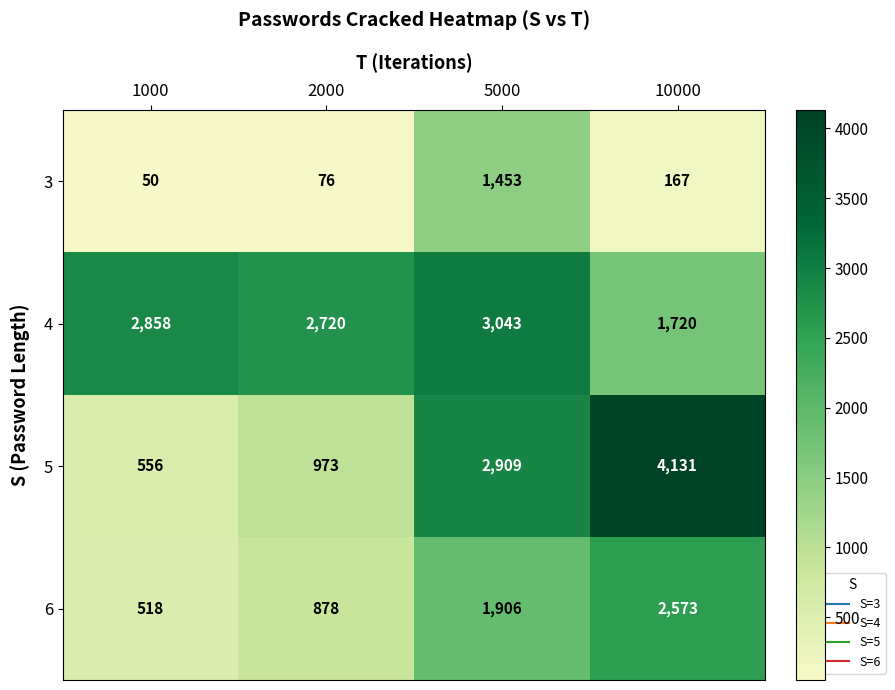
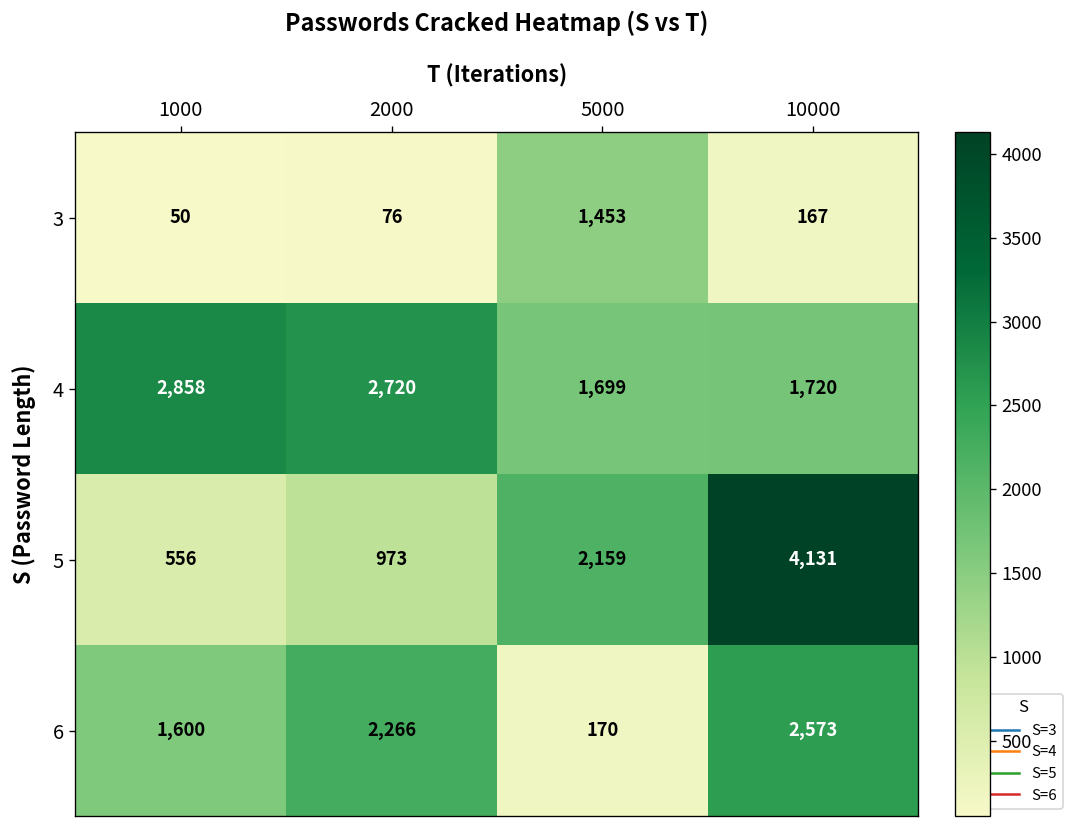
4, 5000: 3,043 -> 1,699
5, 5000: 2,909 -> 2,159
6, 1000: 518 -> 1,600
6, 2000: 878 -> 2,266
6, 5000: 1,906 -> 170
